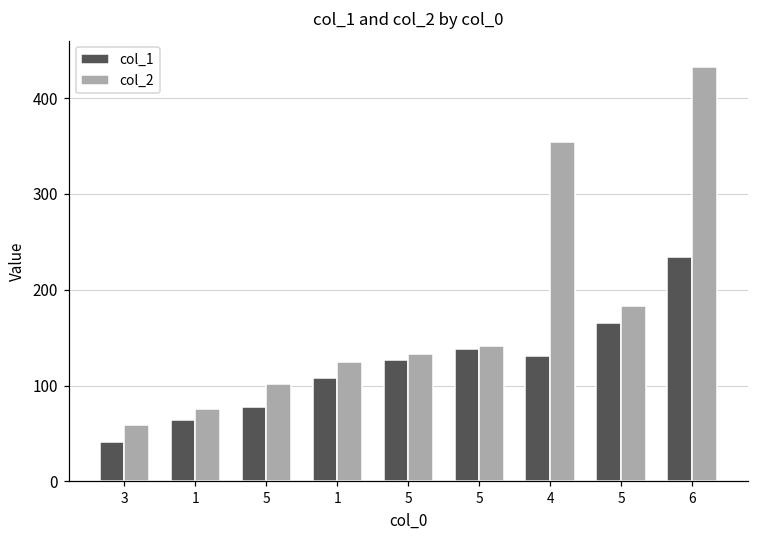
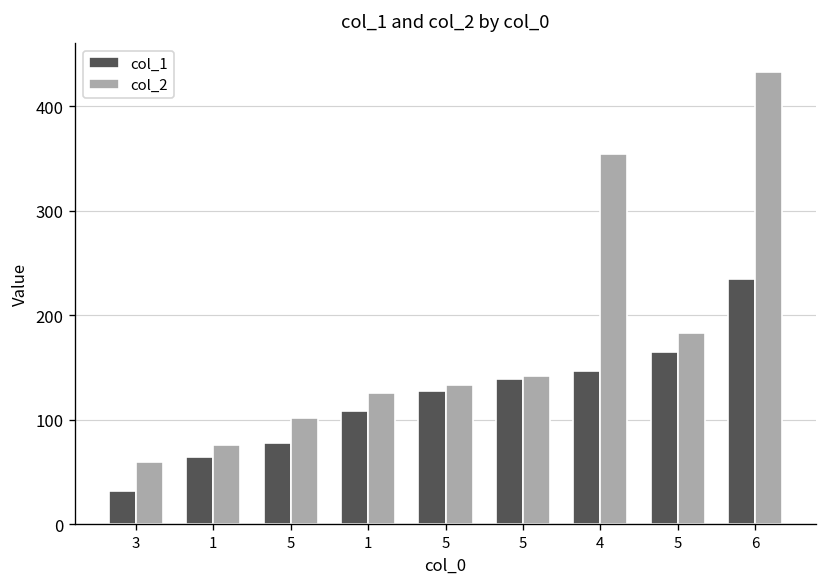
col_1, 3: 40 -> 30
col_1, 4: 130 -> 150
